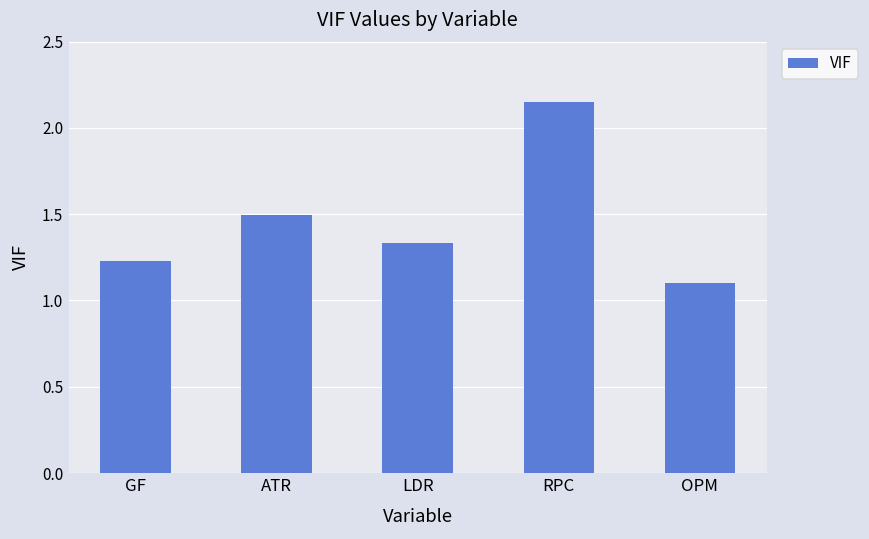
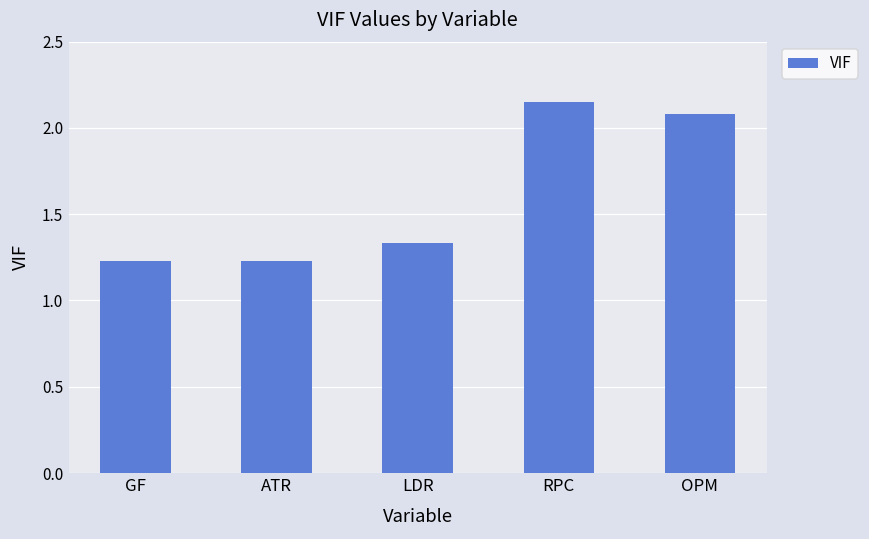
ATR: 1.50 -> 1.23
OPM: 1.10 -> 2.08
